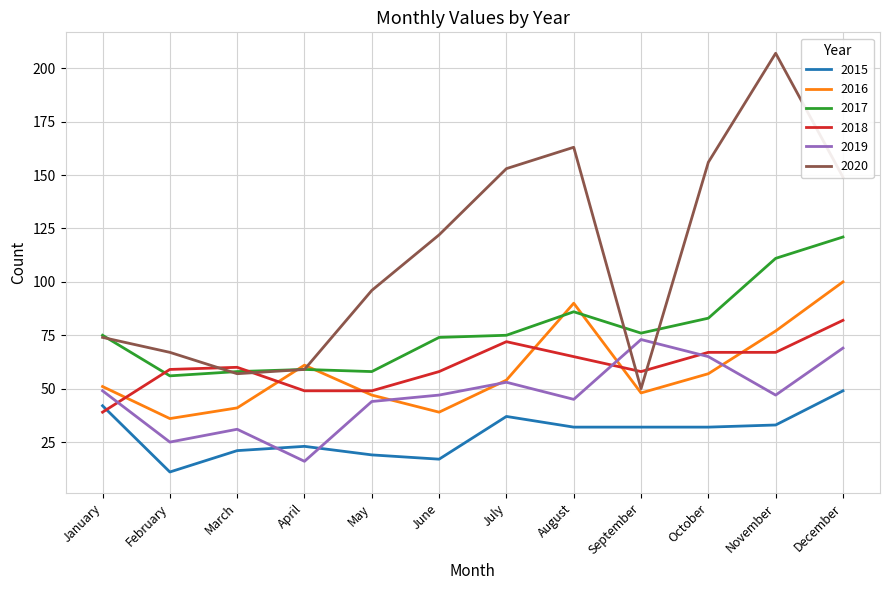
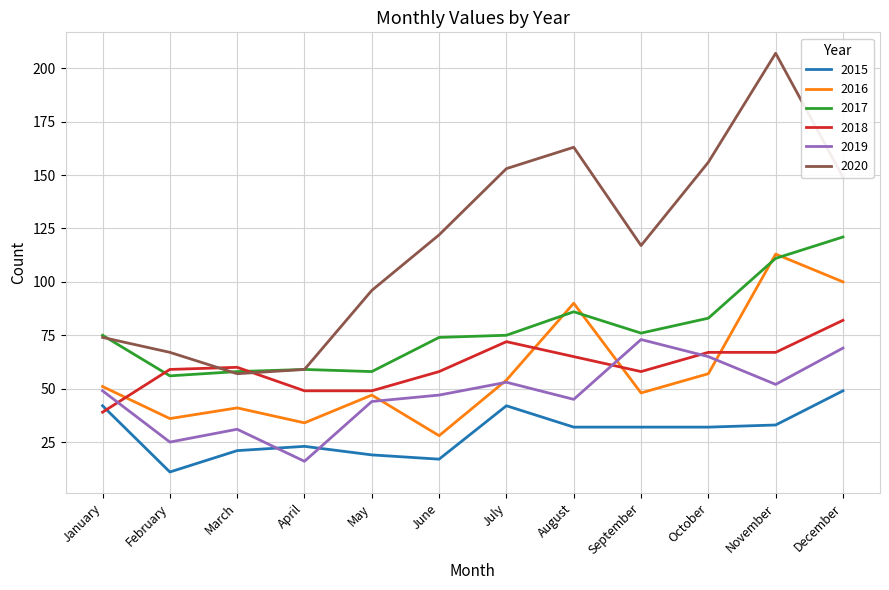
2016, April: 61 -> 34
2016, June: 39 -> 28
2015, July: 37 -> 42
2020, September: 50 -> 117
2016, November: 77 -> 113
2019, November: 47 -> 52
